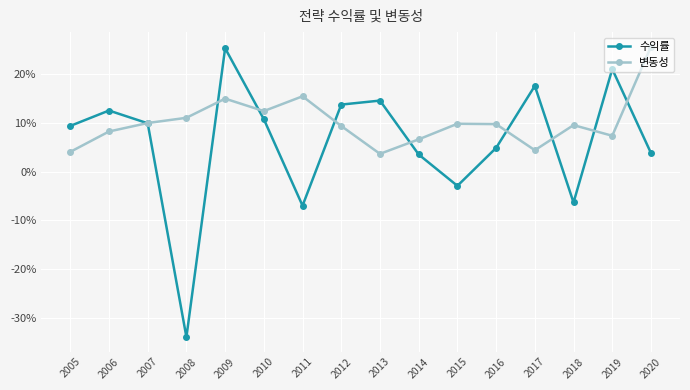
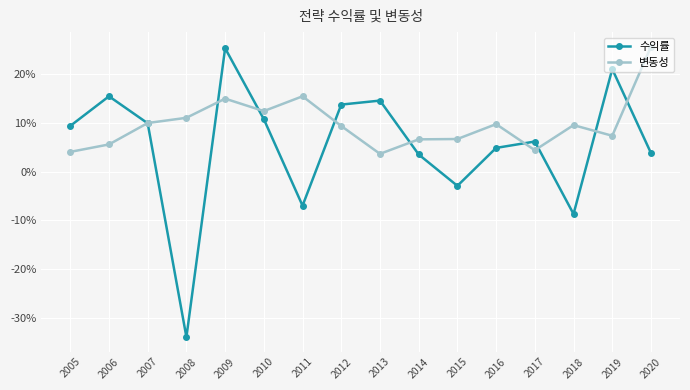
수익률, 2006: 13% -> 15%
변동성, 2006: 8% -> 6%
변동성, 2015: 10% -> 7%
수익률, 2017: 18% -> 6%
수익률, 2018: -6% -> -9%
